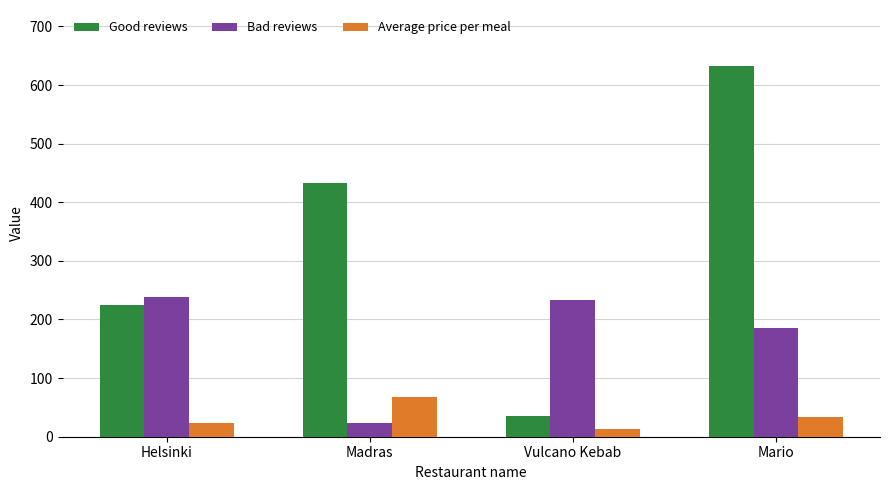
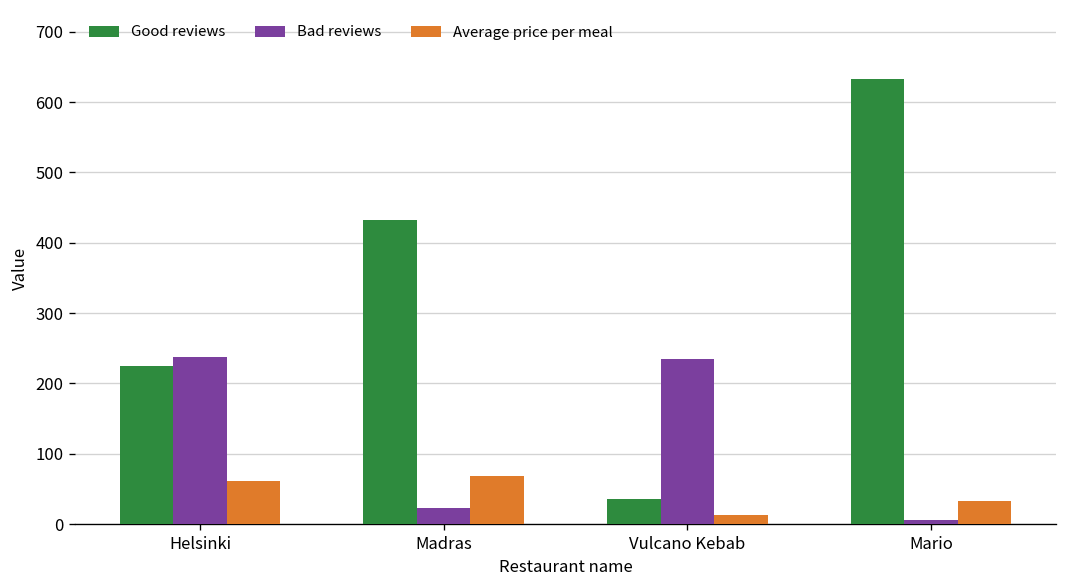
Average price per meal, Helsinki: 20 -> 60
Bad reviews, Mario: 190 -> 10
